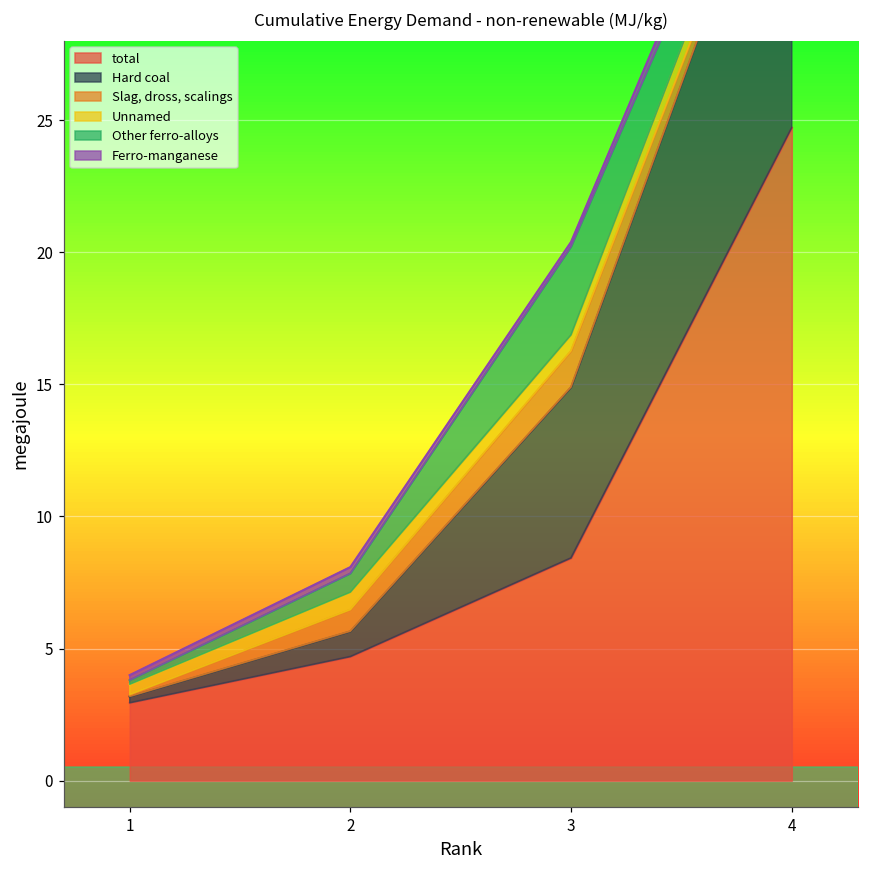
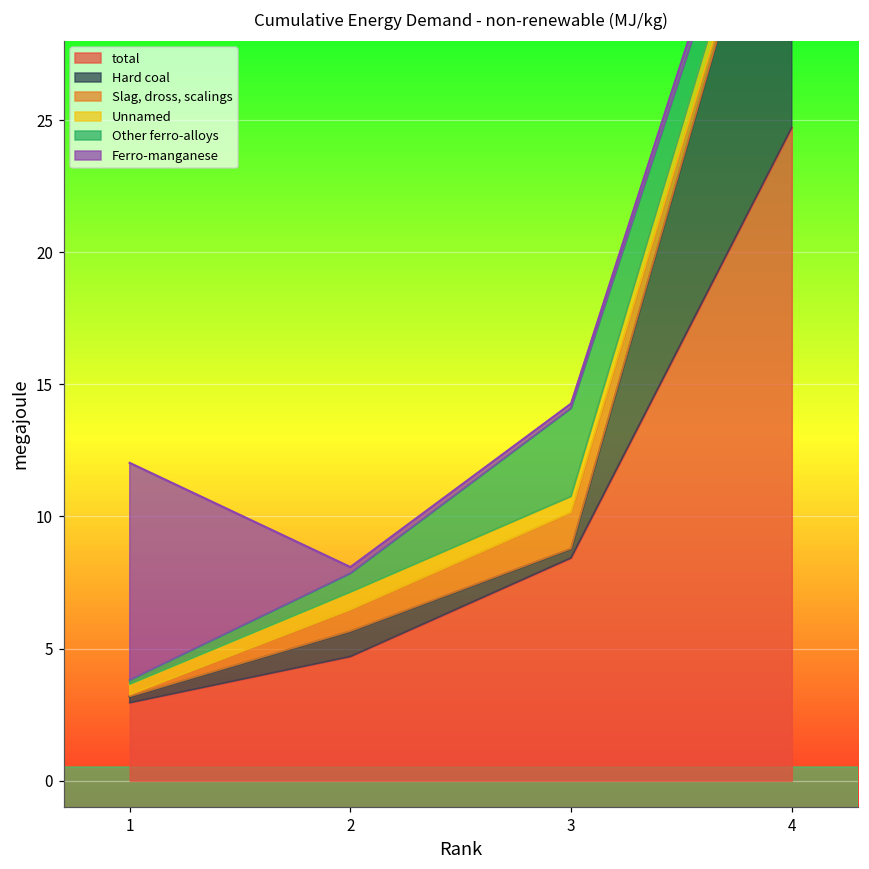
Ferro-manganese, 1: 0.2 -> 8.2
Hard coal, 3: 6.5 -> 0.4
